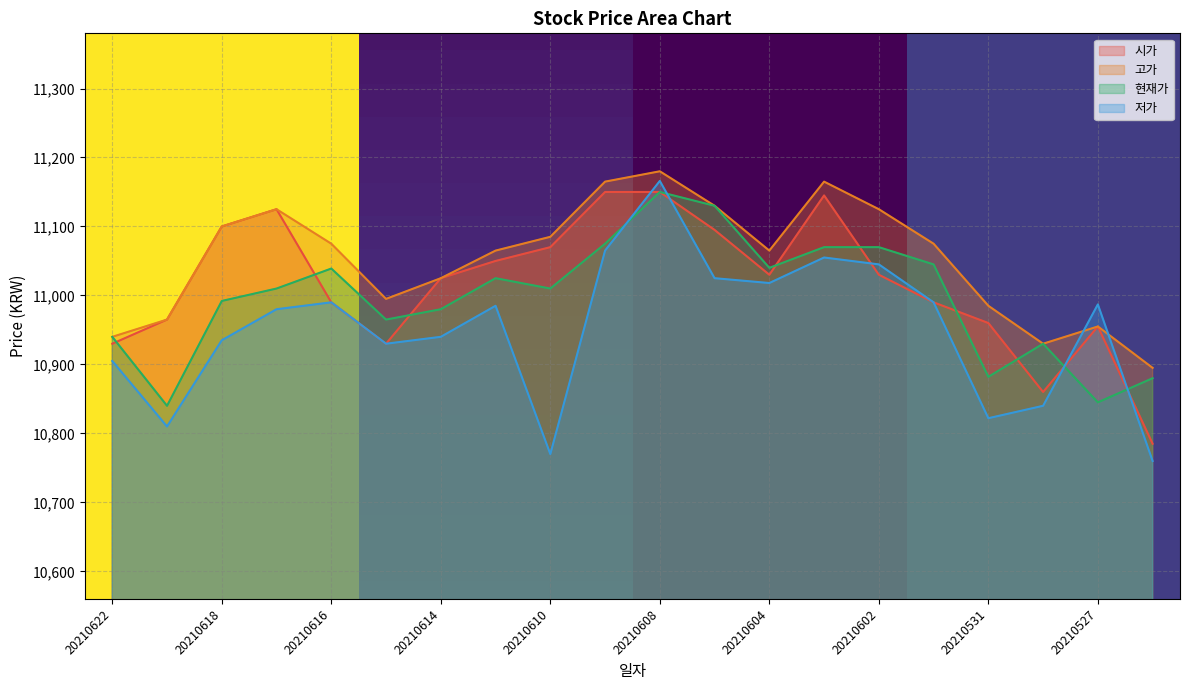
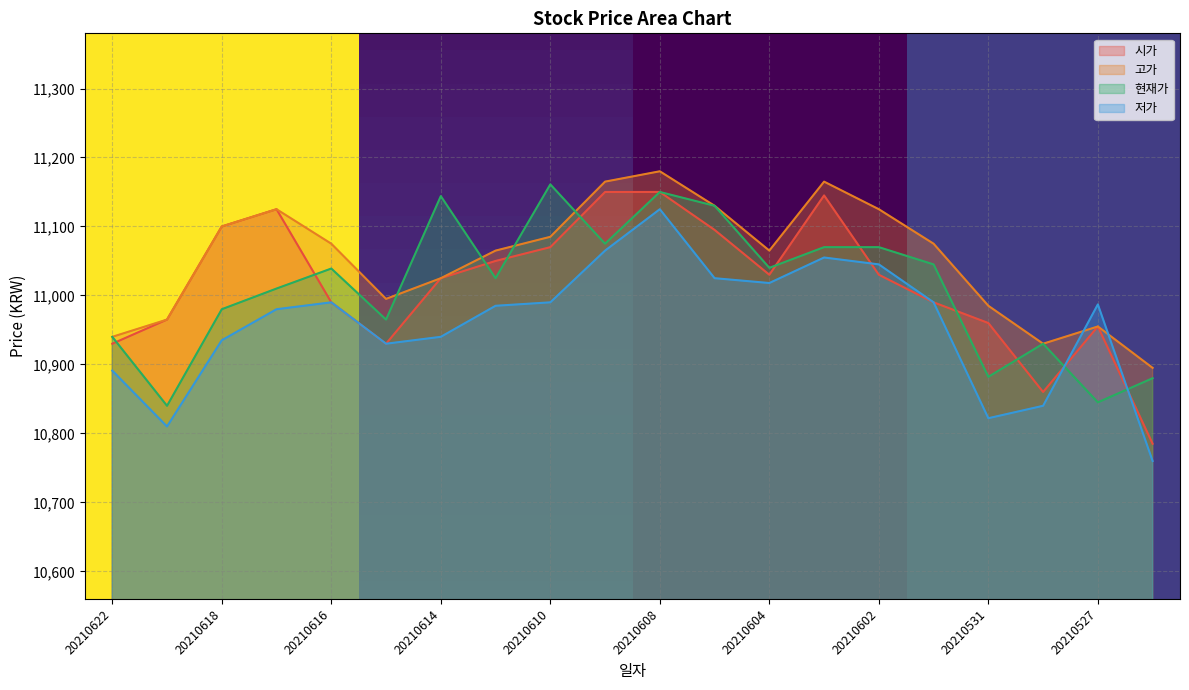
저가, 20210622: 10,910 -> 10,890
현재가, 20210618: 10,990 -> 10,980
현재가, 20210614: 10,980 -> 11,140
현재가, 20210610: 11,010 -> 11,160
저가, 20210610: 10,770 -> 10,990
저가, 20210608: 11,170 -> 11,130
